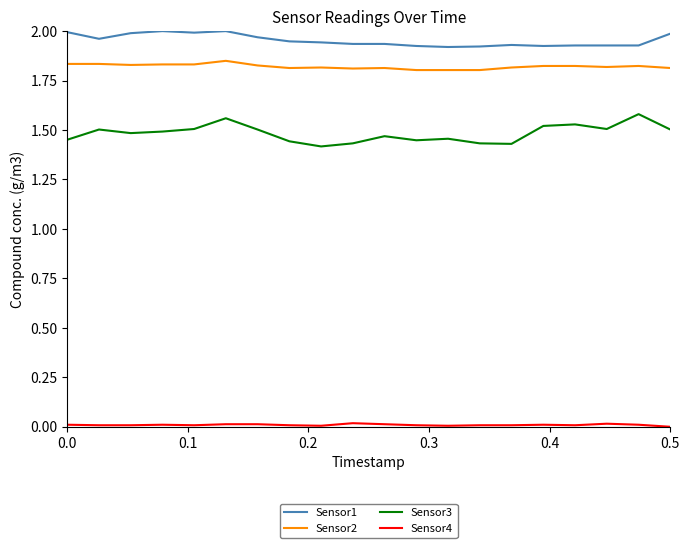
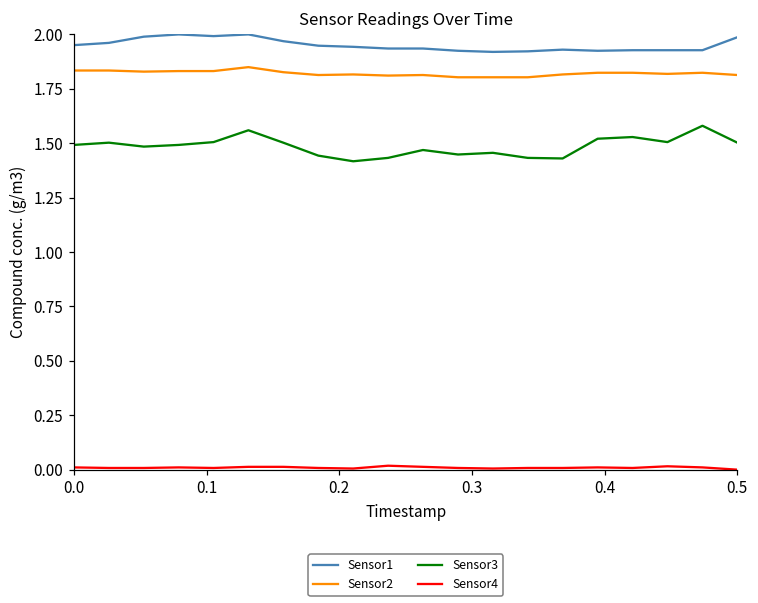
Sensor1, 0.0: 1.99 -> 1.95
Sensor3, 0.0: 1.45 -> 1.49
